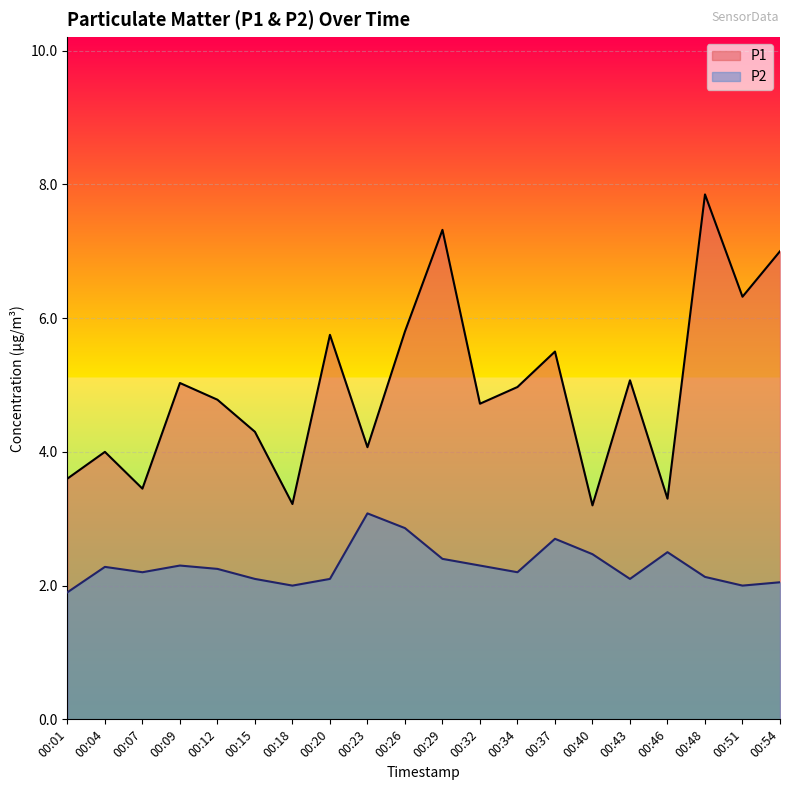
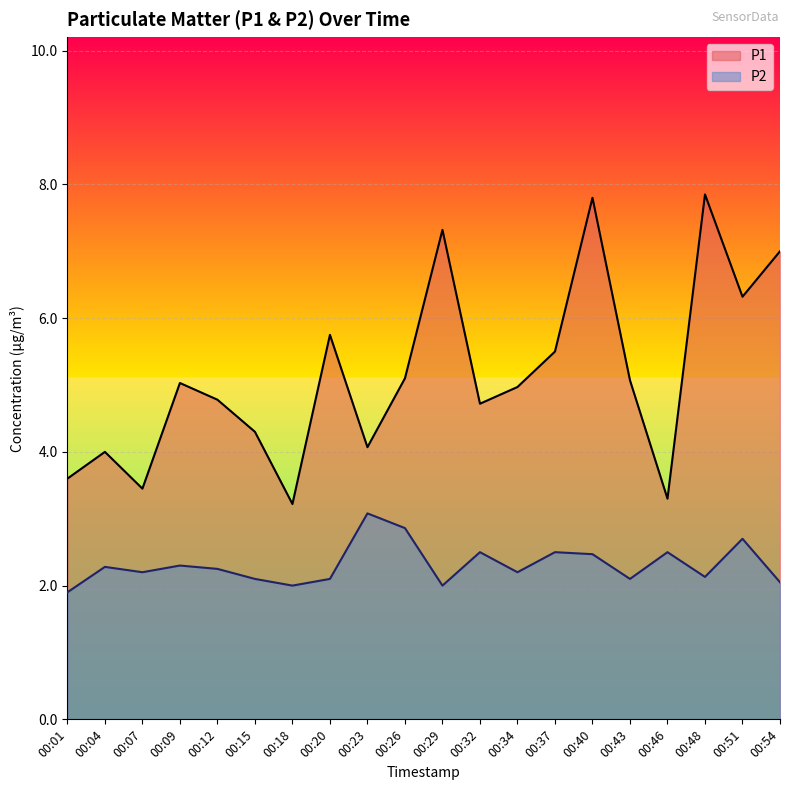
P1, 00:26: 5.8 -> 5.1
P2, 00:29: 2.4 -> 2.0
P2, 00:32: 2.3 -> 2.5
P2, 00:37: 2.7 -> 2.5
P1, 00:40: 3.2 -> 7.8
P2, 00:51: 2.0 -> 2.7
